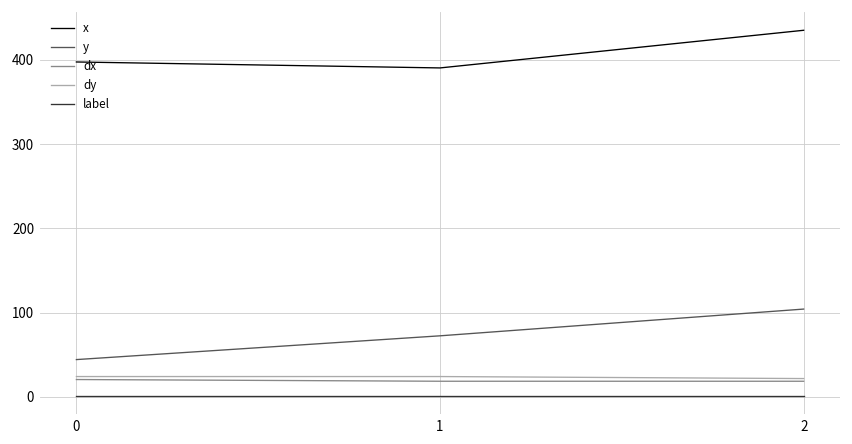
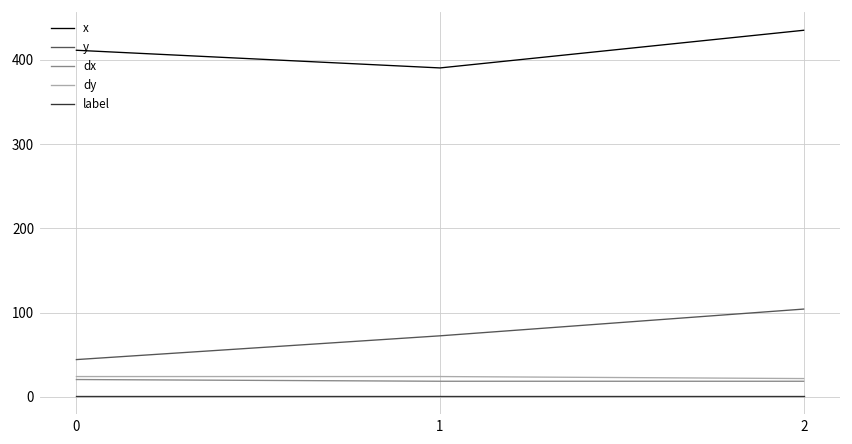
x, 0: 400 -> 410
